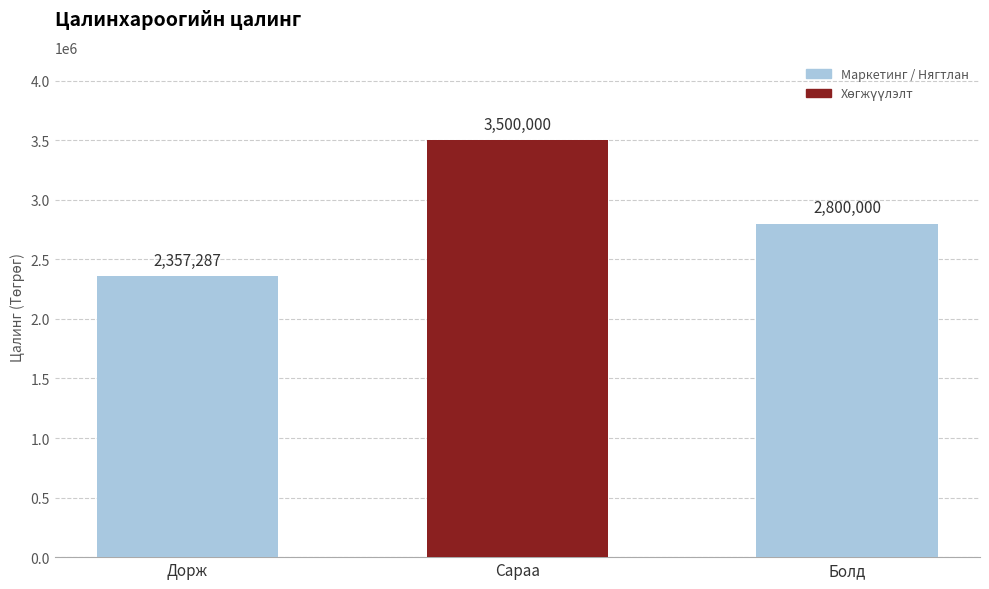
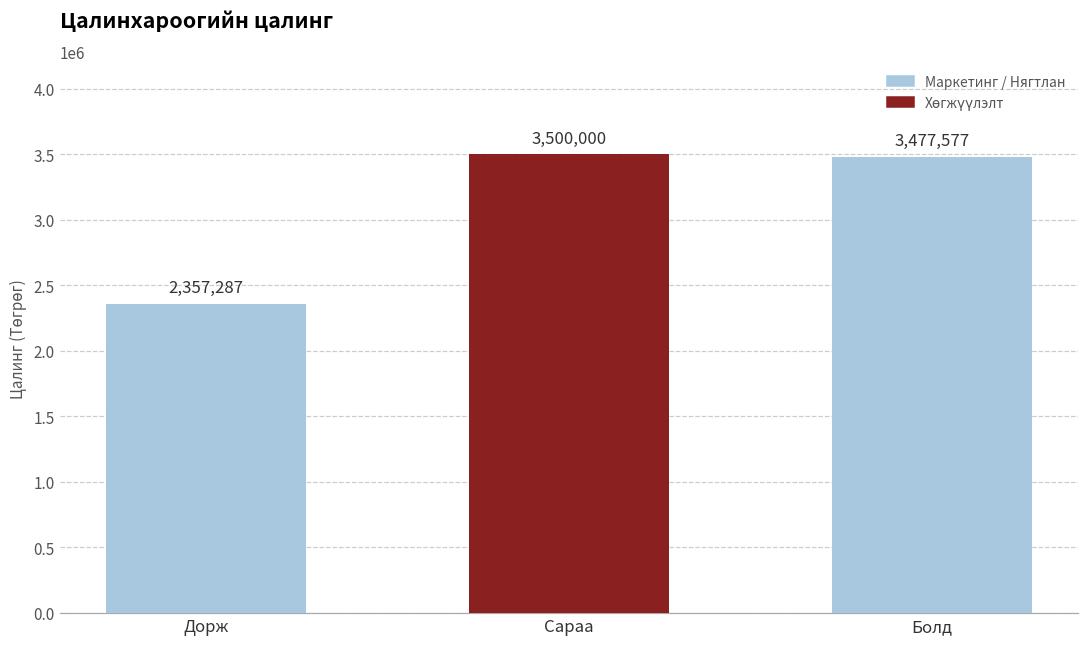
Болд: 2,800,000 -> 3,477,577
